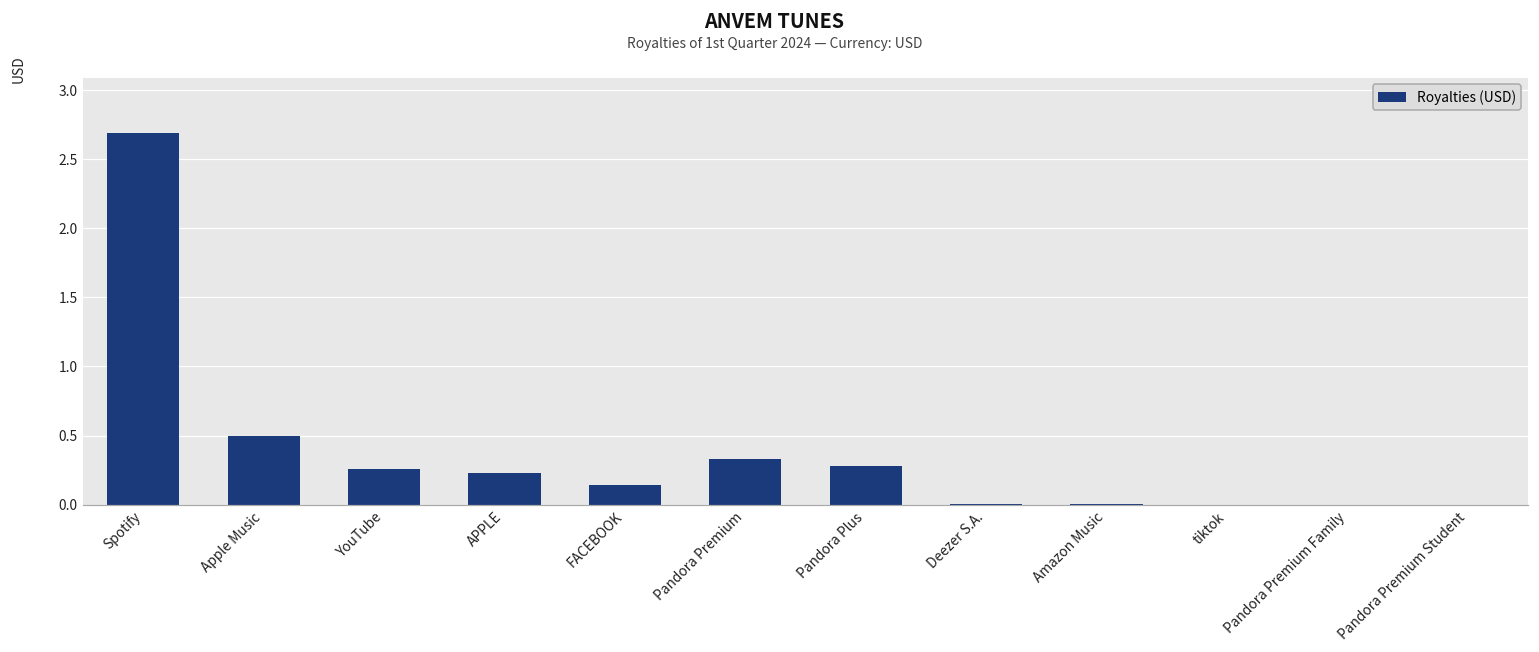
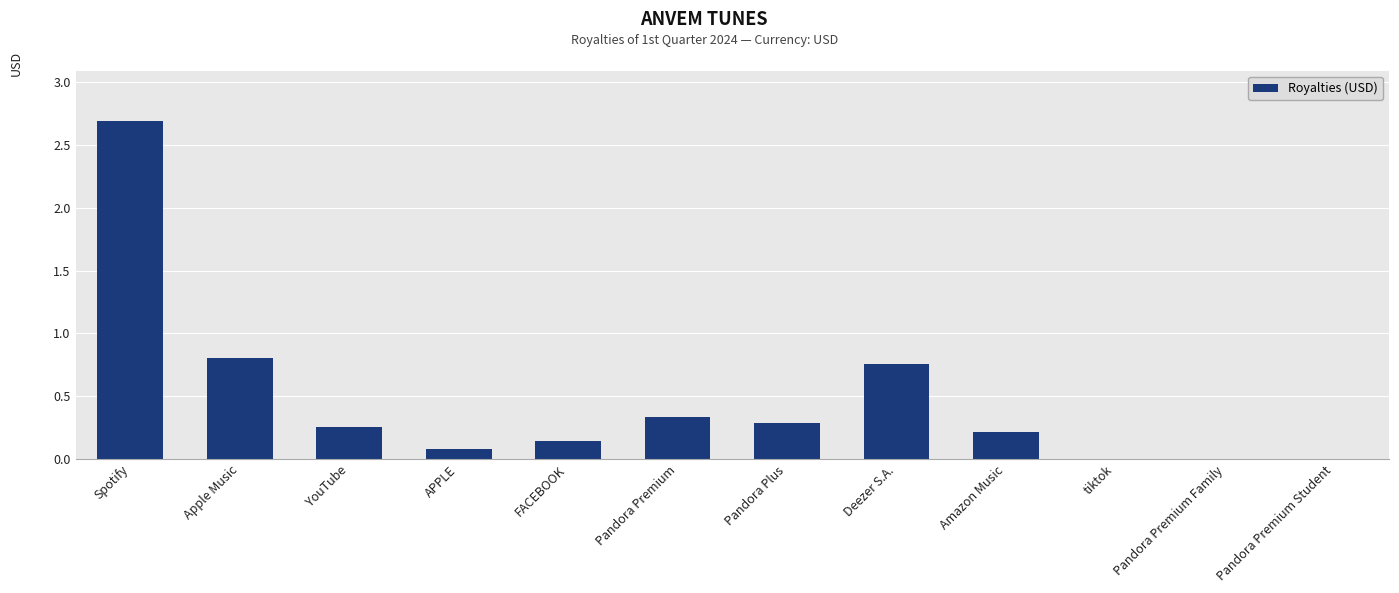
Apple Music: 0.49 -> 0.80
APPLE: 0.23 -> 0.08
Deezer S.A.: 0.00 -> 0.76
Amazon Music: 0.00 -> 0.21
